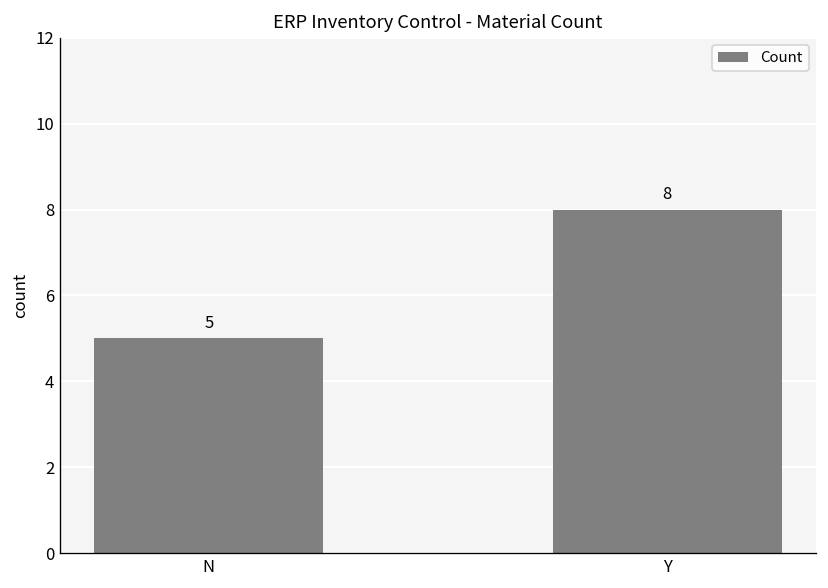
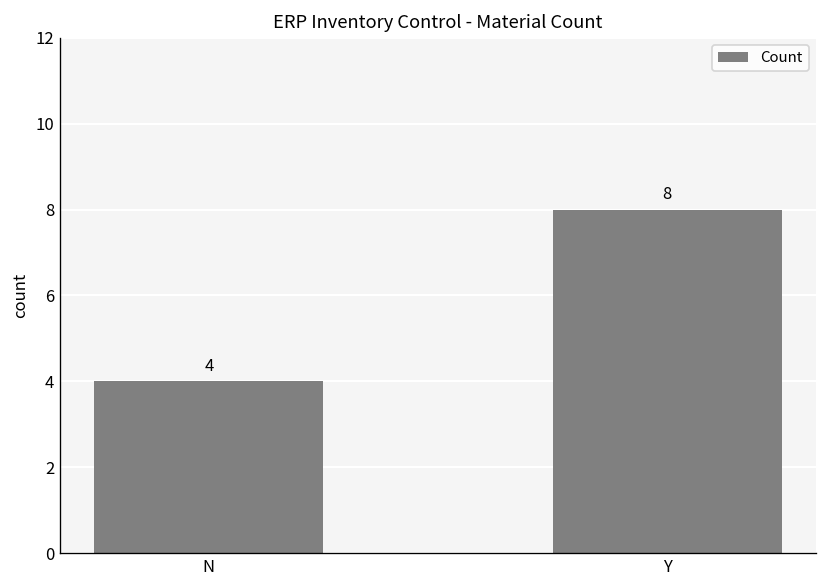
N: 5 -> 4
